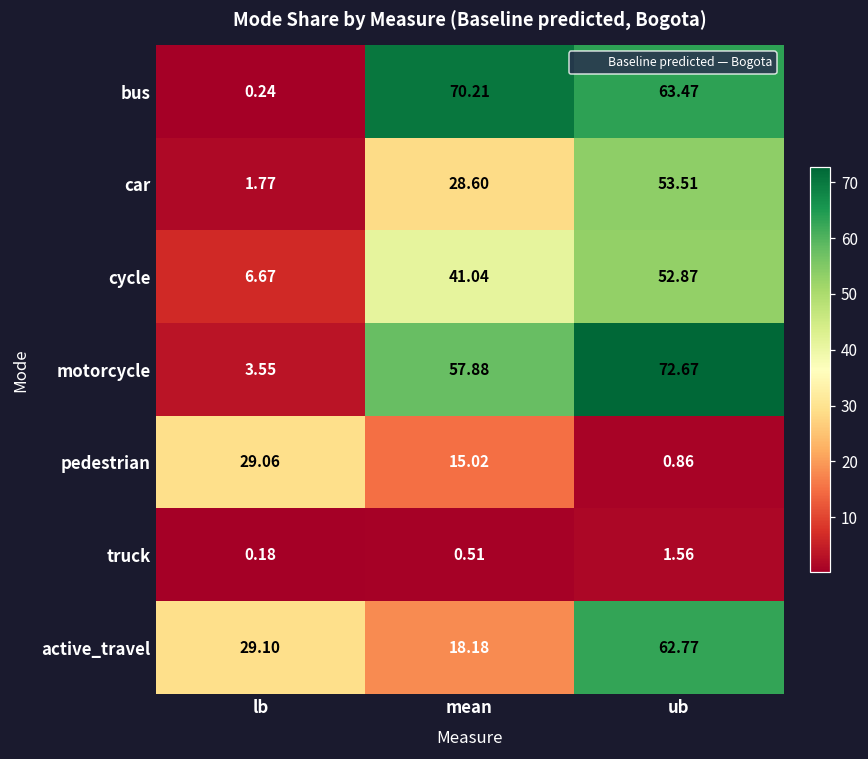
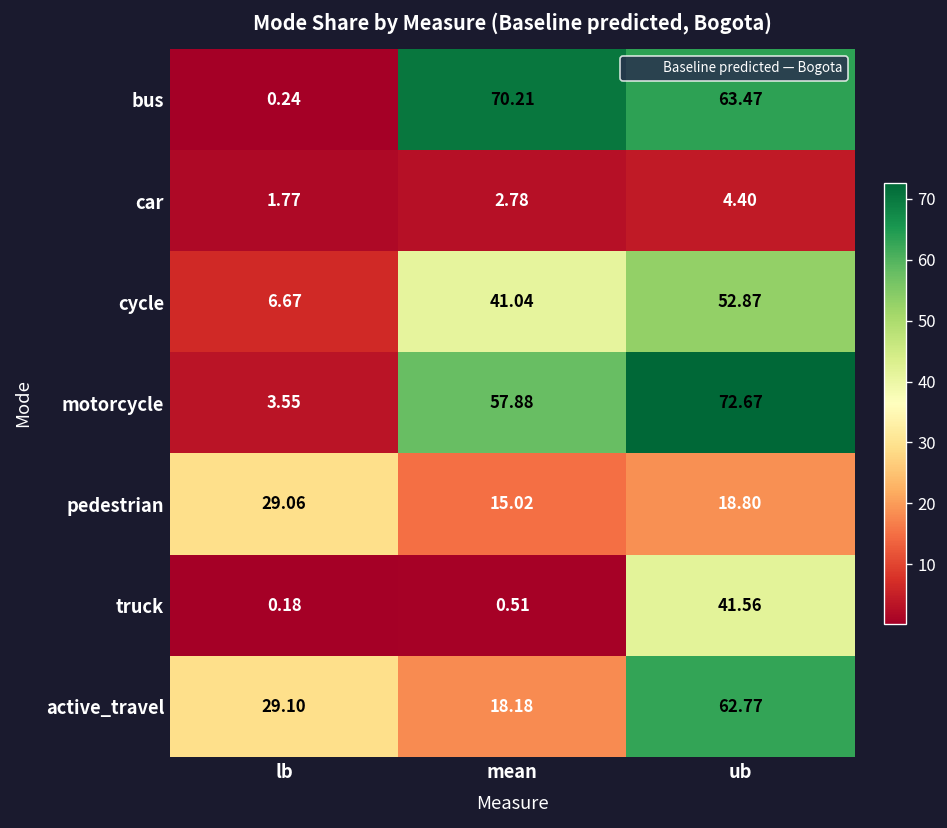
car, mean: 28.60 -> 2.78
car, ub: 53.51 -> 4.40
pedestrian, ub: 0.86 -> 18.80
truck, ub: 1.56 -> 41.56
